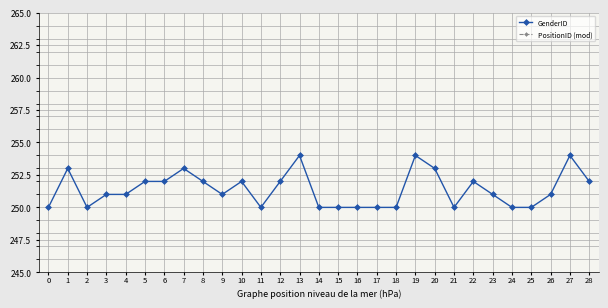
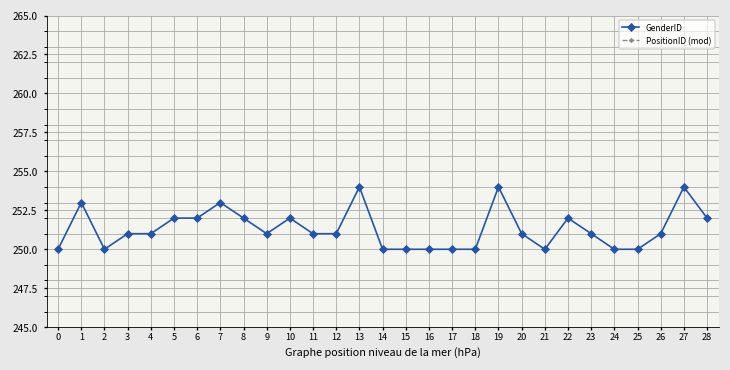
GenderID, 11: 250 -> 251
GenderID, 12: 252 -> 251
GenderID, 20: 253 -> 251
